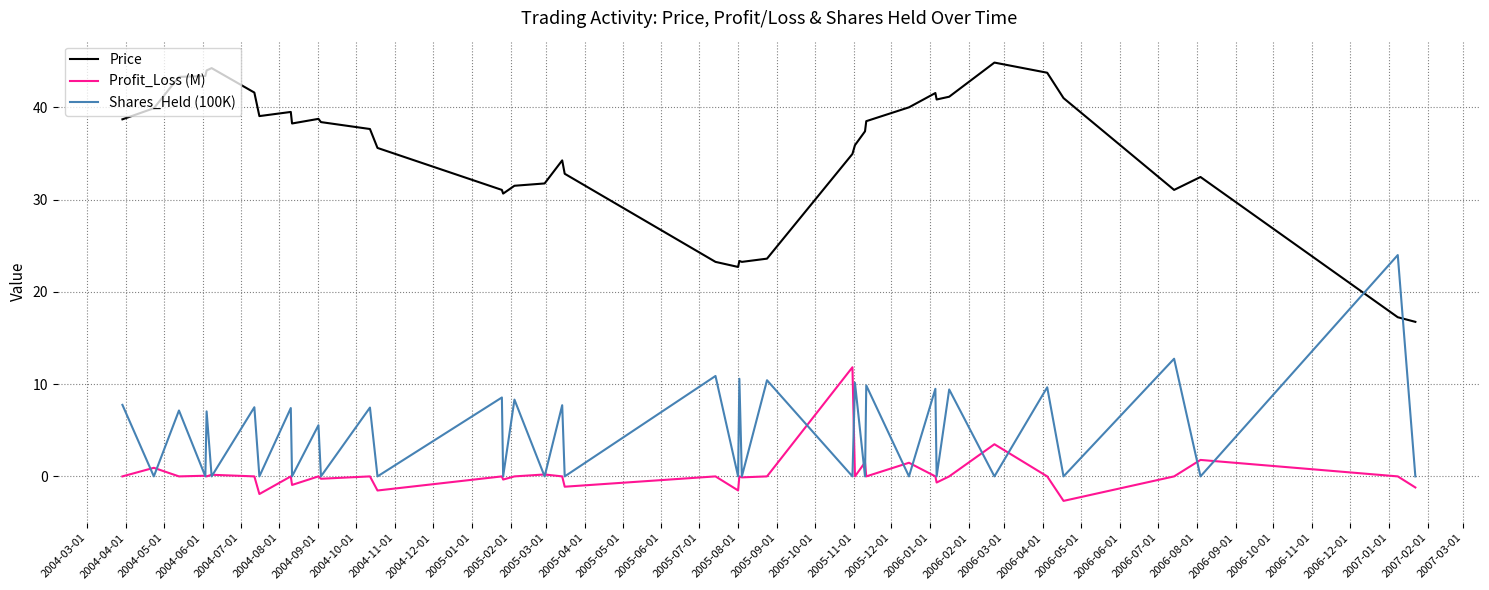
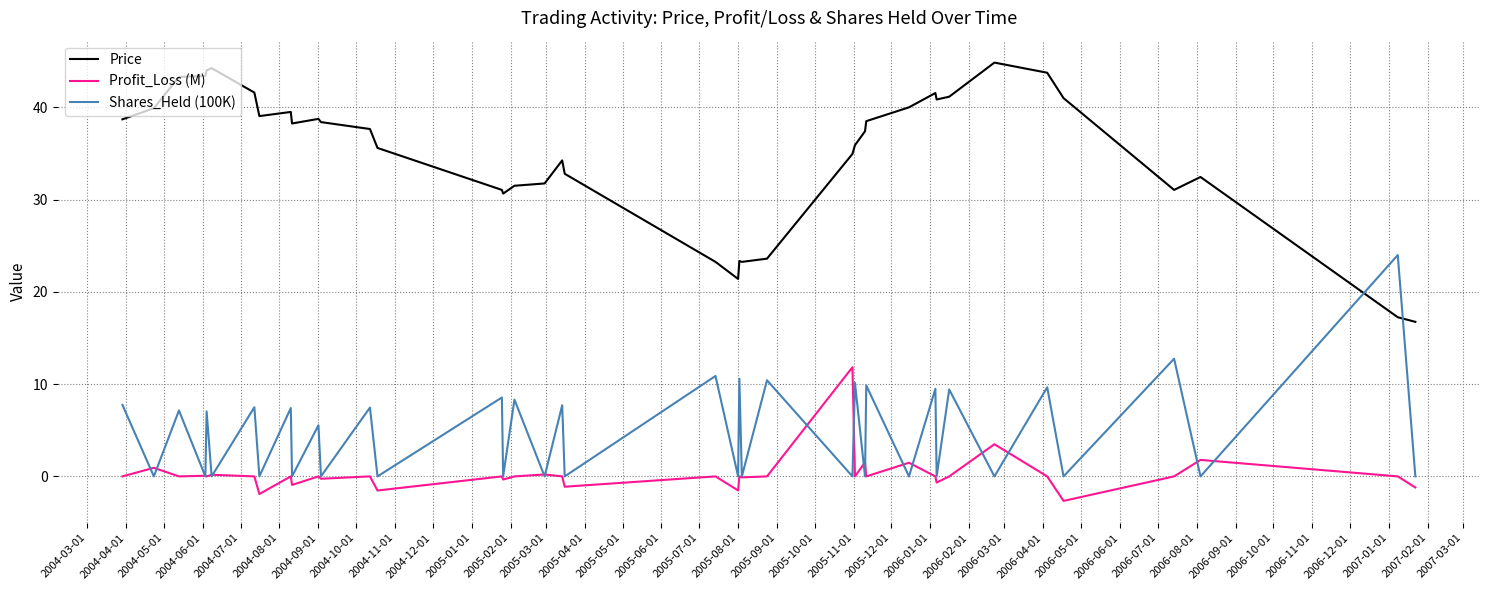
Price, 2005-08-01: 23 -> 21
